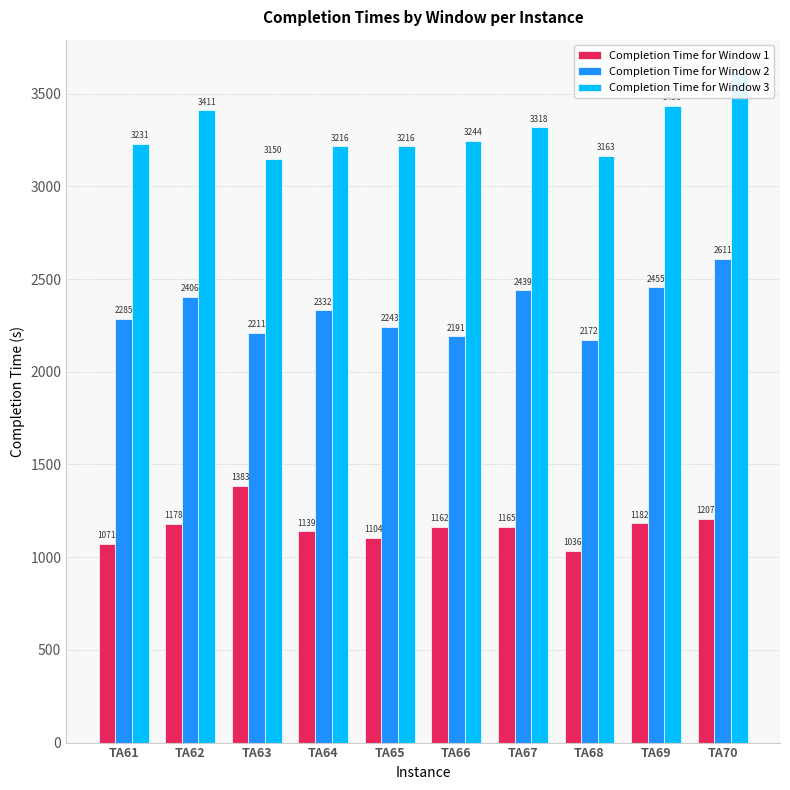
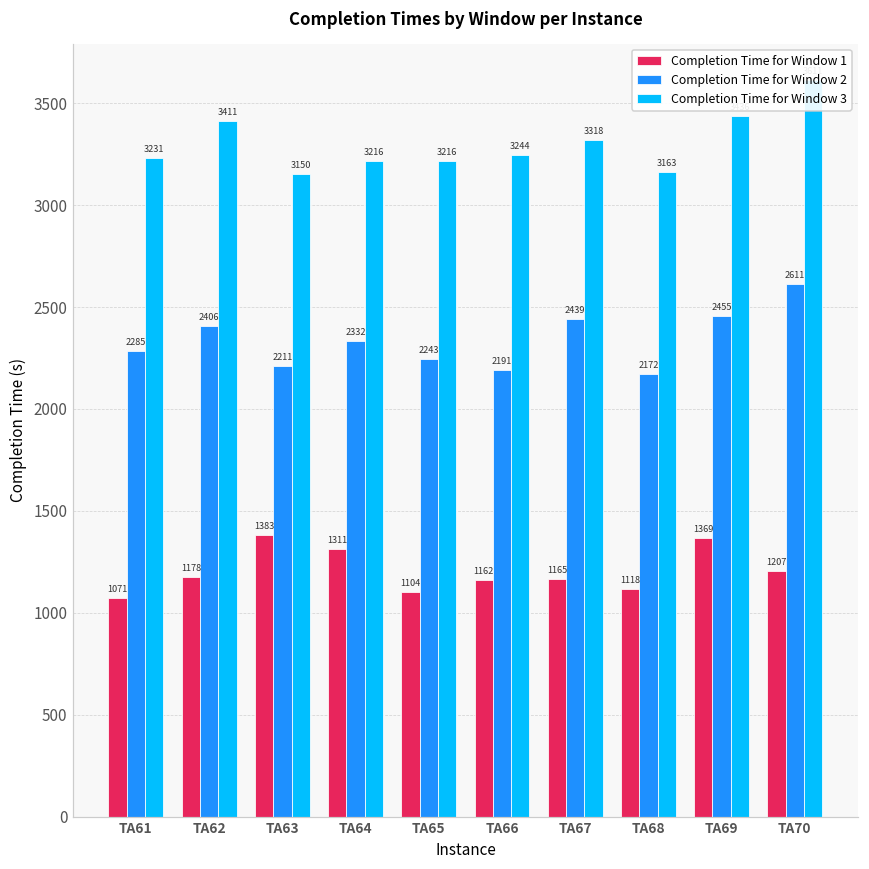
Completion Time for Window 1, TA64: 1139 -> 1311
Completion Time for Window 1, TA68: 1036 -> 1118
Completion Time for Window 1, TA69: 1182 -> 1369
